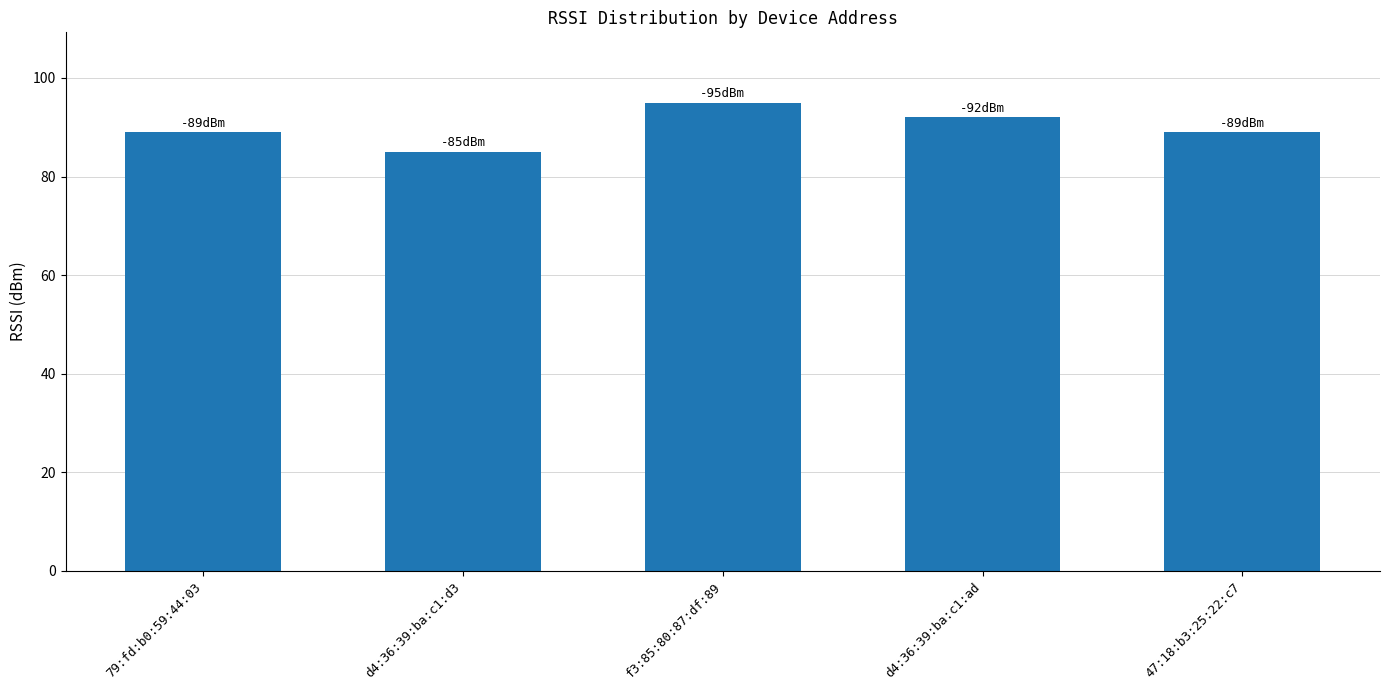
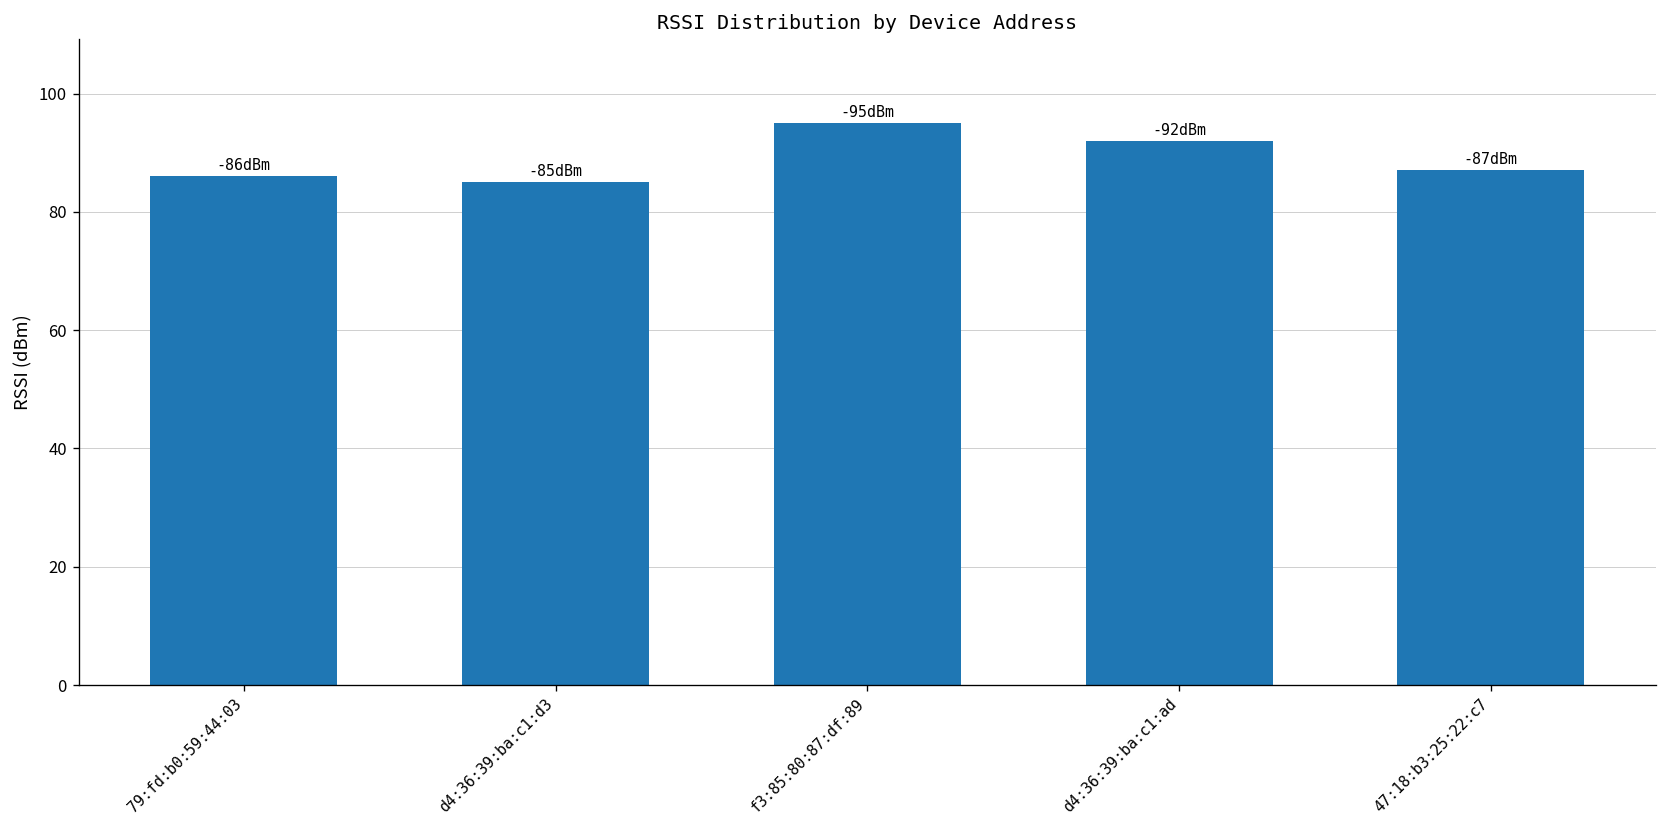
79:fd:b0:59:44:03: -89 -> -86
47:18:b3:25:22:c7: -89 -> -87
